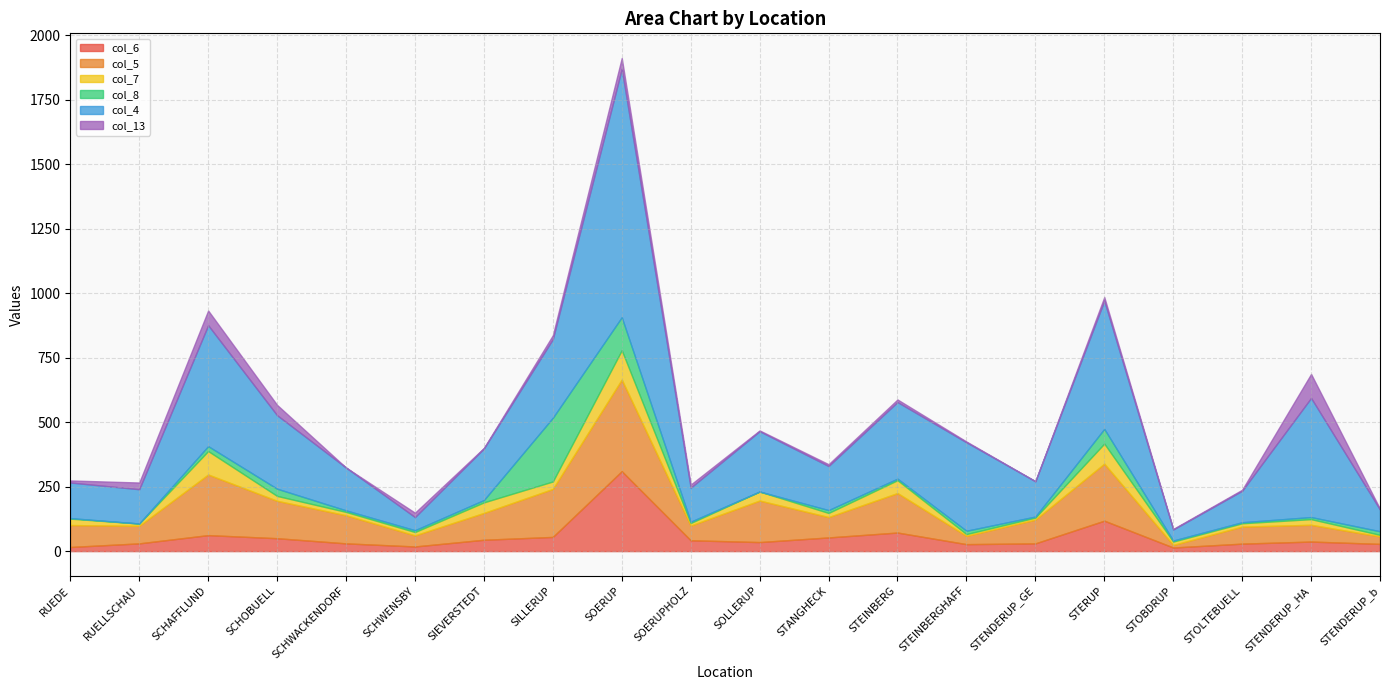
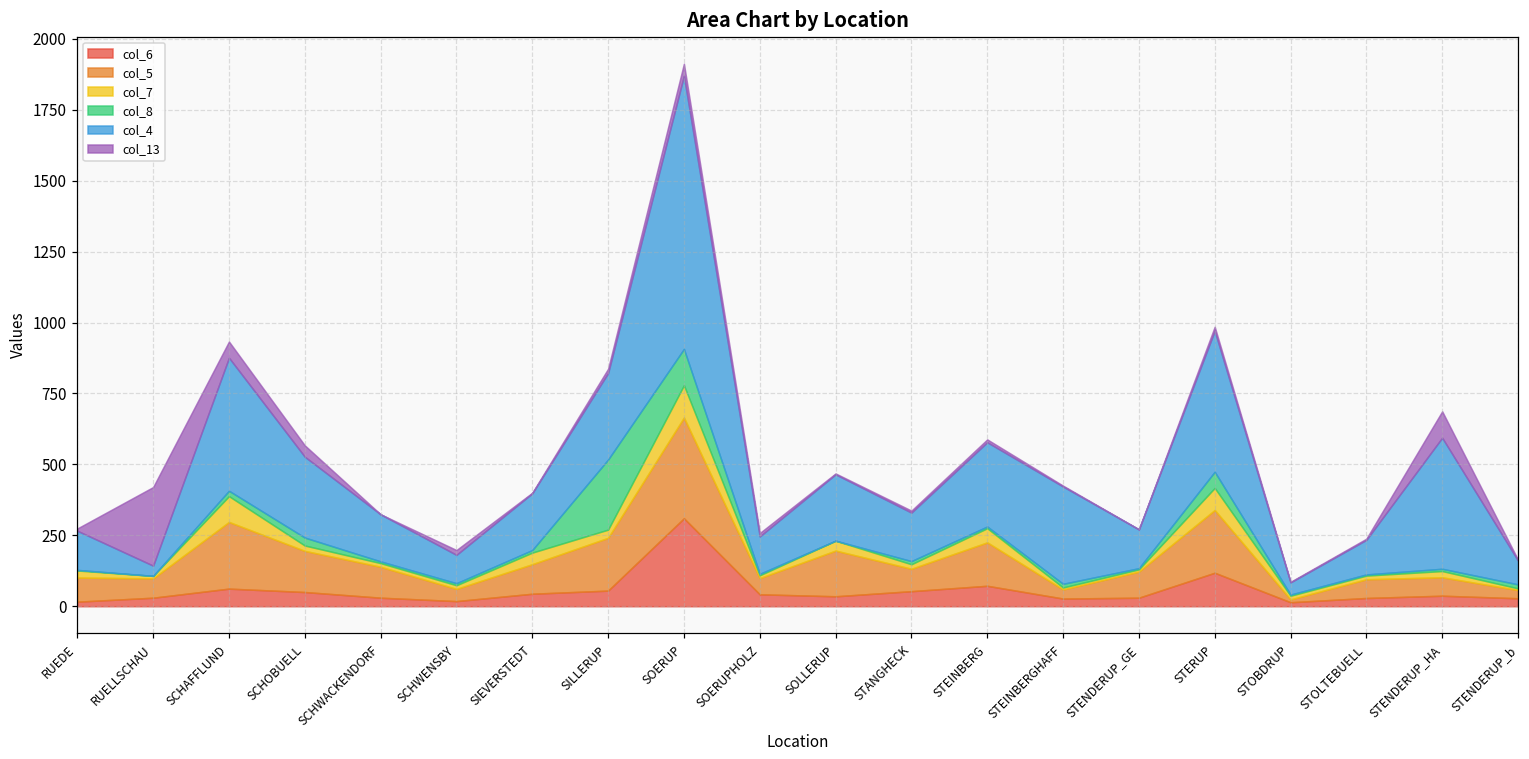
col_4, RUELLSCHAU: 130 -> 40
col_13, RUELLSCHAU: 30 -> 280
col_4, SCHWENSBY: 50 -> 100
